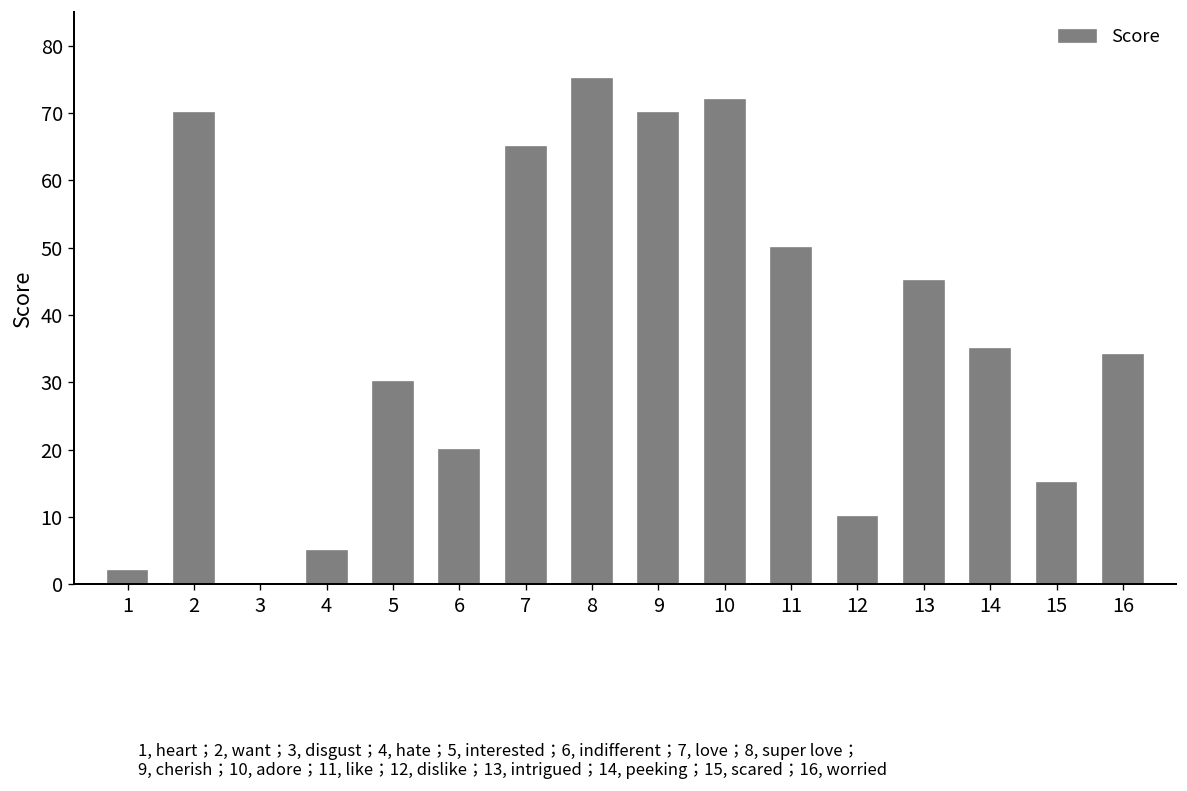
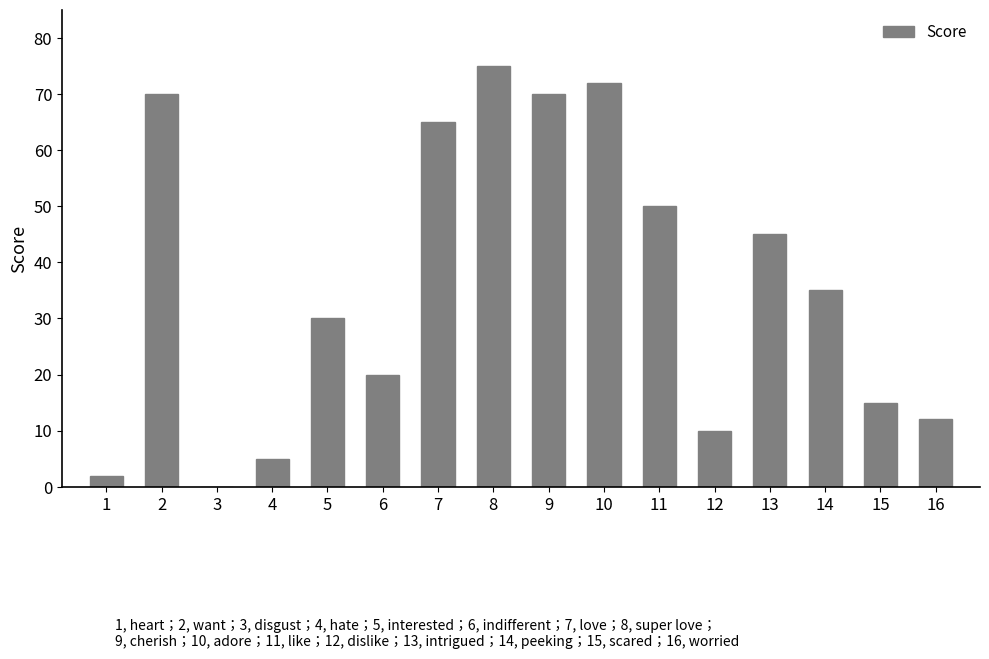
16: 34 -> 12
